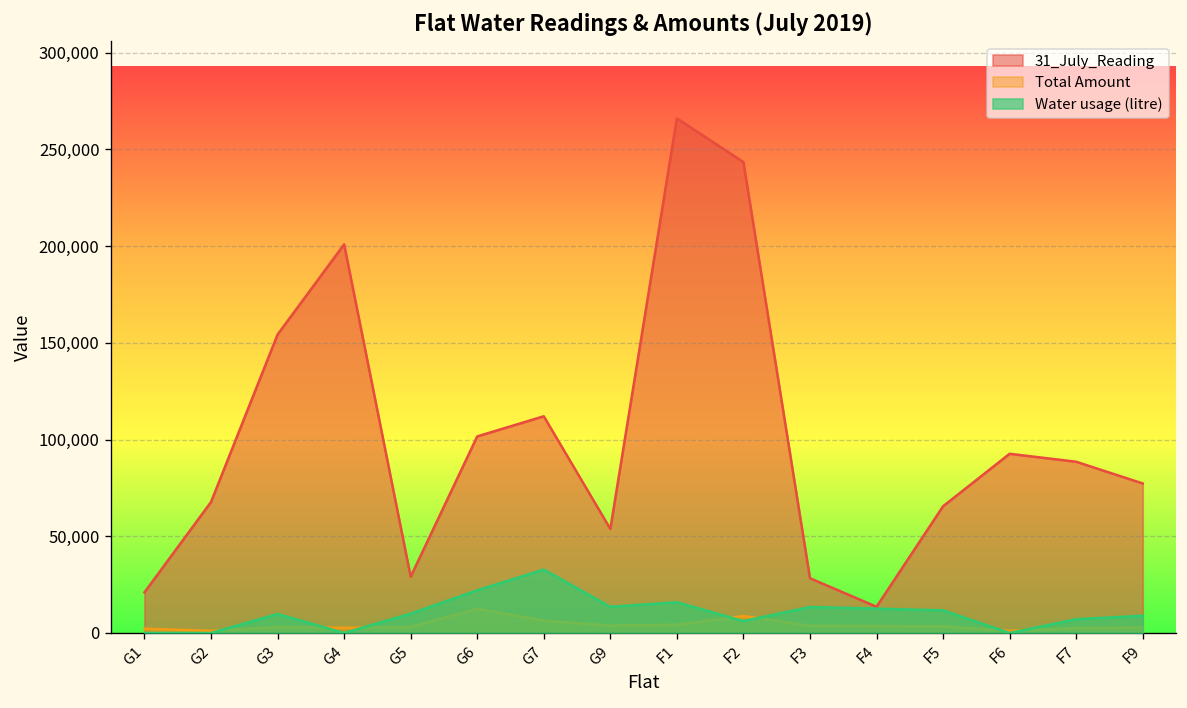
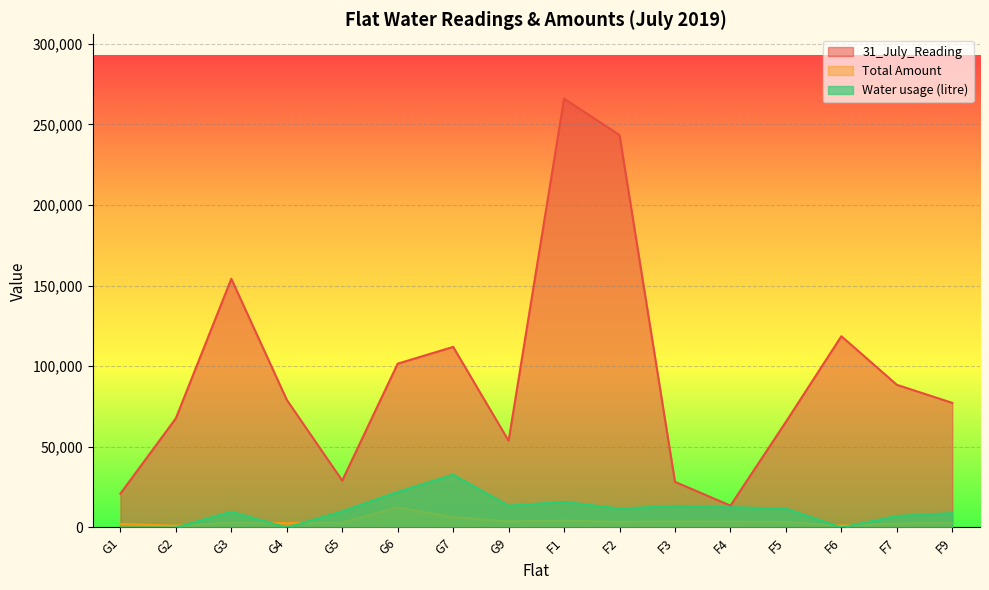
31_July_Reading, G4: 201,000 -> 79,000
Total Amount, F2: 9,000 -> 3,000
Water usage (litre), F2: 6,000 -> 12,000
31_July_Reading, F6: 93,000 -> 119,000
